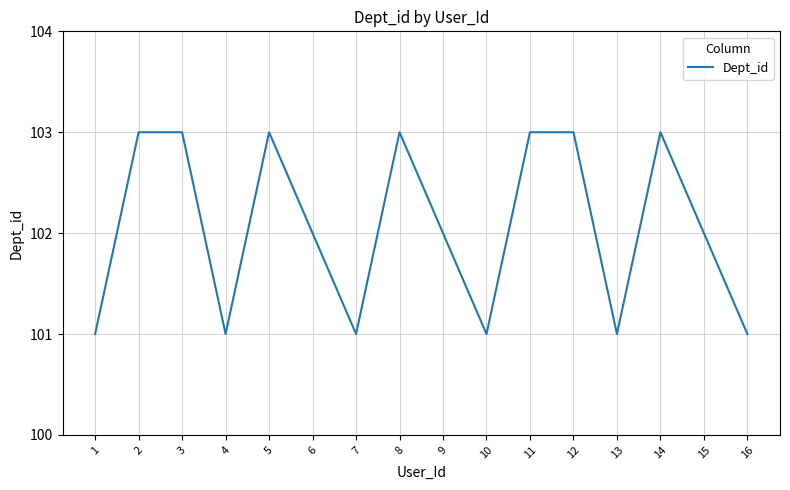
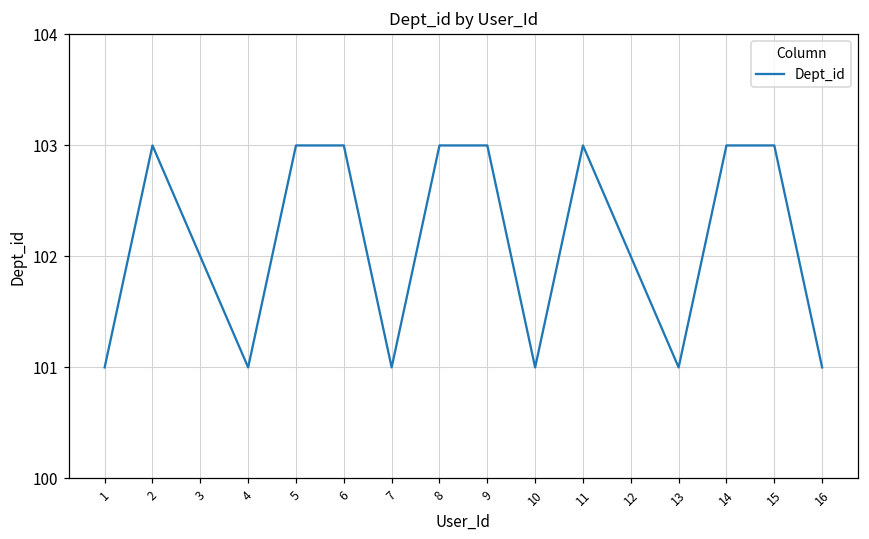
3: 103 -> 102
6: 102 -> 103
9: 102 -> 103
12: 103 -> 102
15: 102 -> 103
